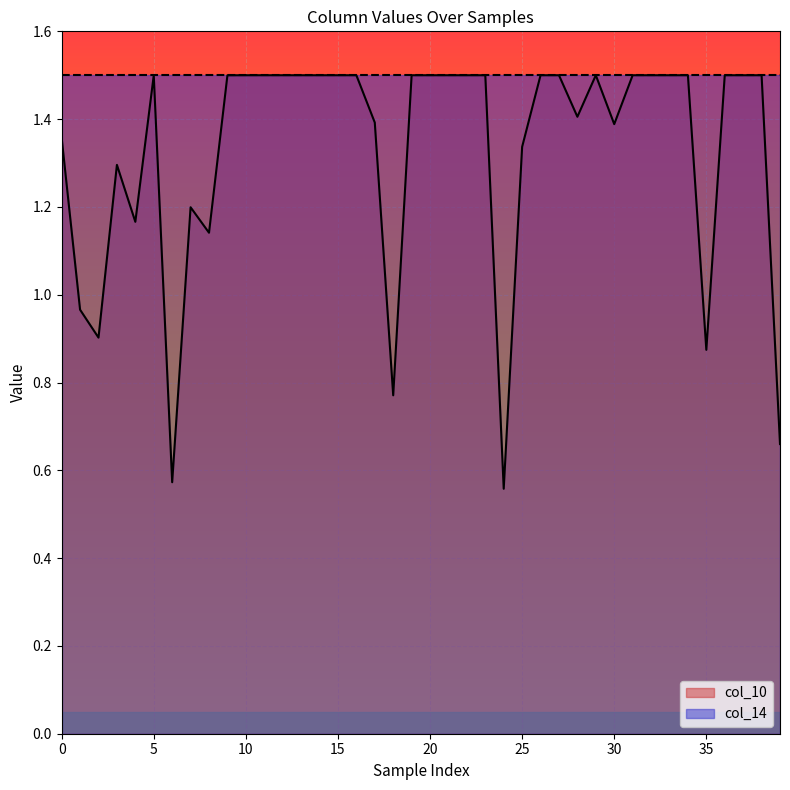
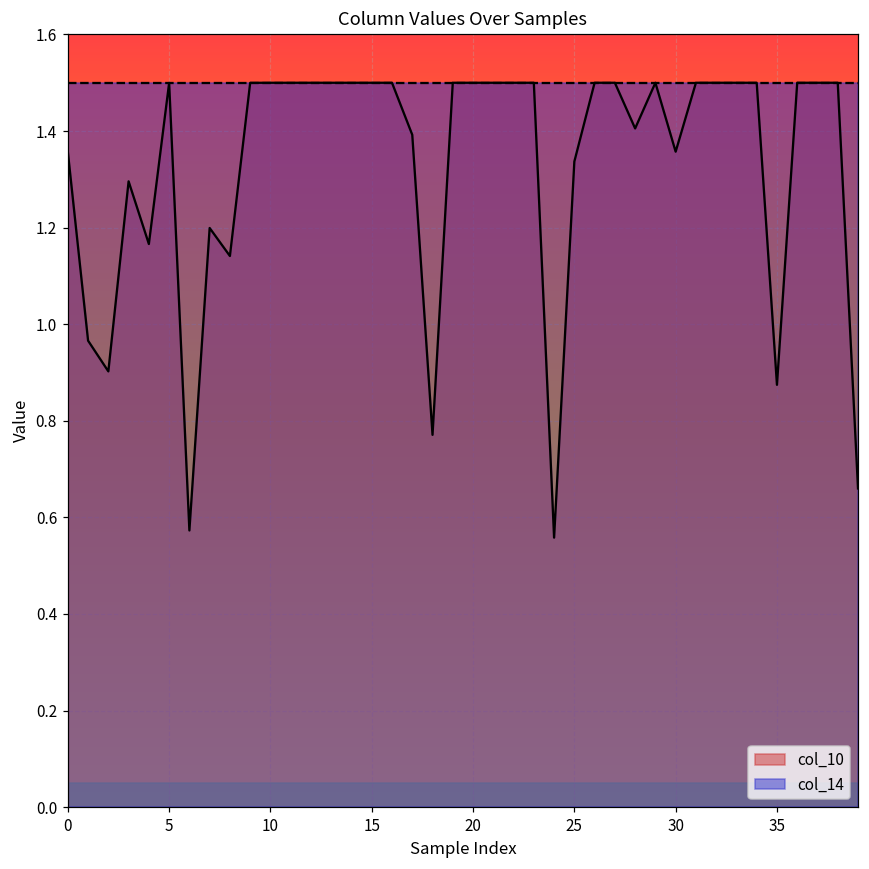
col_10, 30: 1.39 -> 1.36
